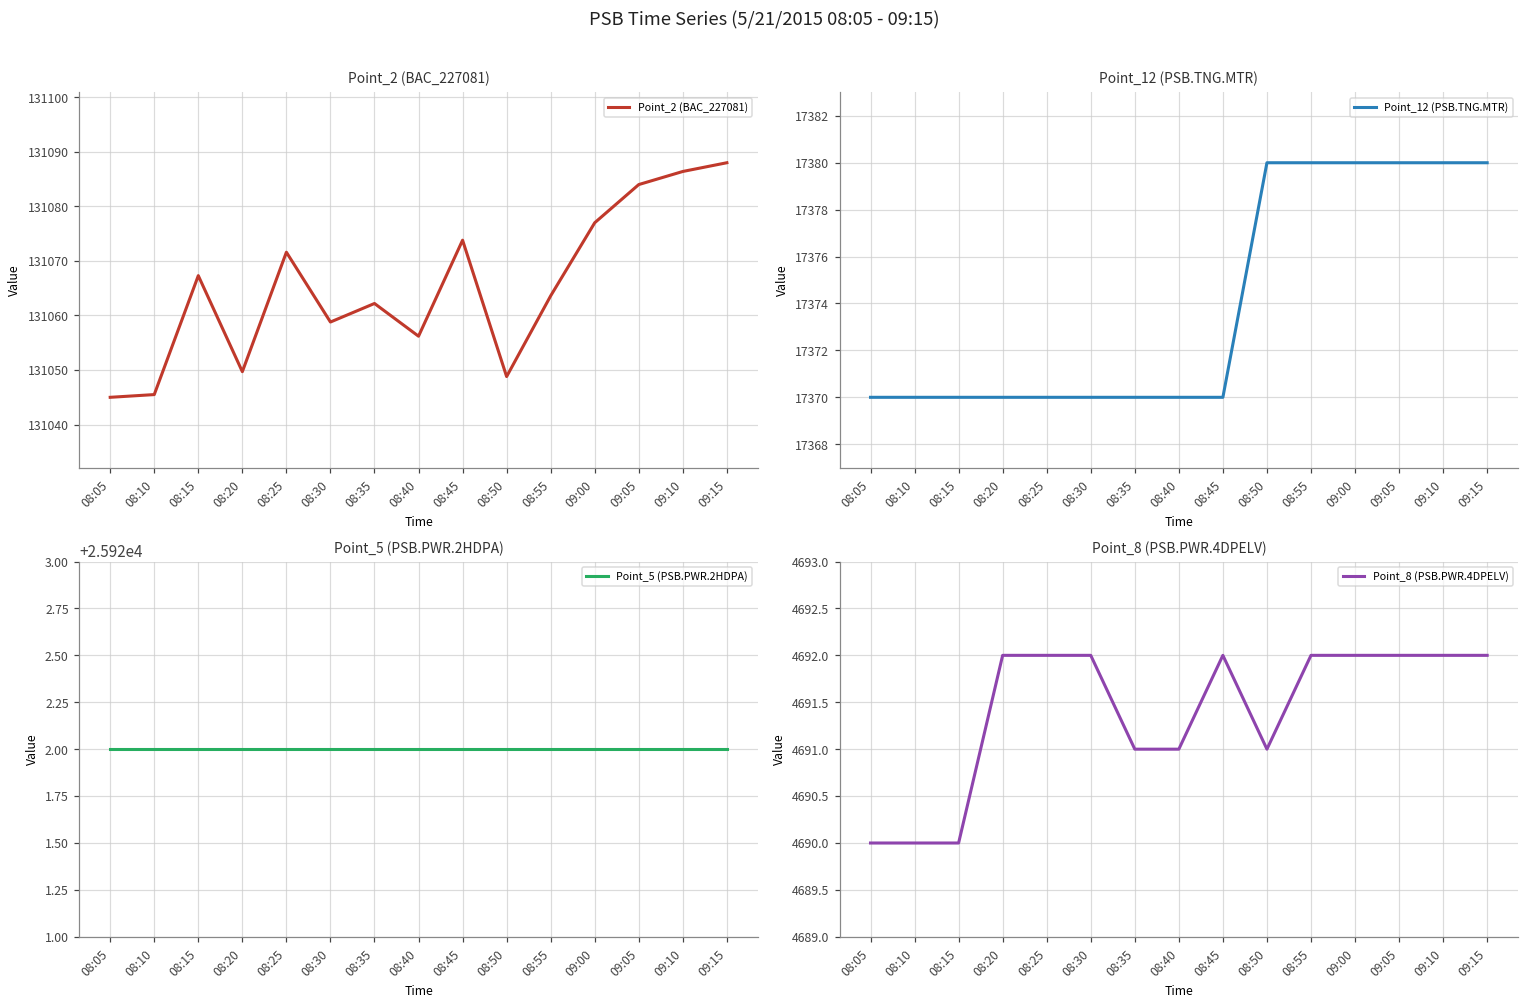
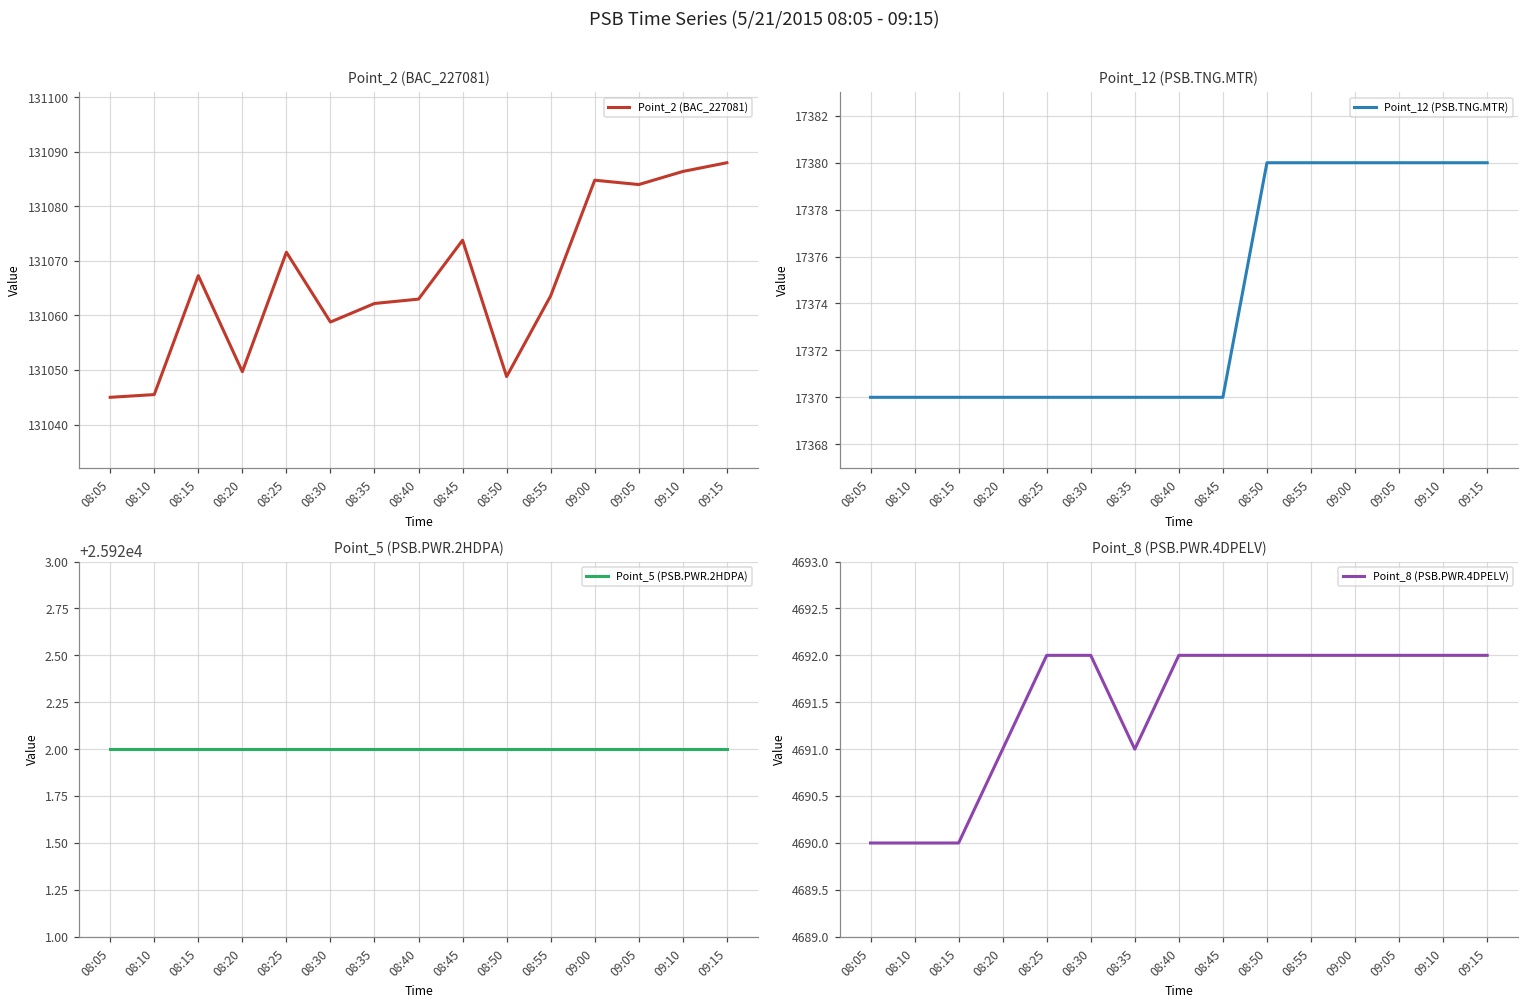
Point_2 (BAC_227081), 08:40: 131056 -> 131063
Point_2 (BAC_227081), 09:00: 131077 -> 131085
Point_8 (PSB.PWR.4DPELV), 08:20: 4692 -> 4691
Point_8 (PSB.PWR.4DPELV), 08:40: 4691 -> 4692
Point_8 (PSB.PWR.4DPELV), 08:50: 4691 -> 4692
